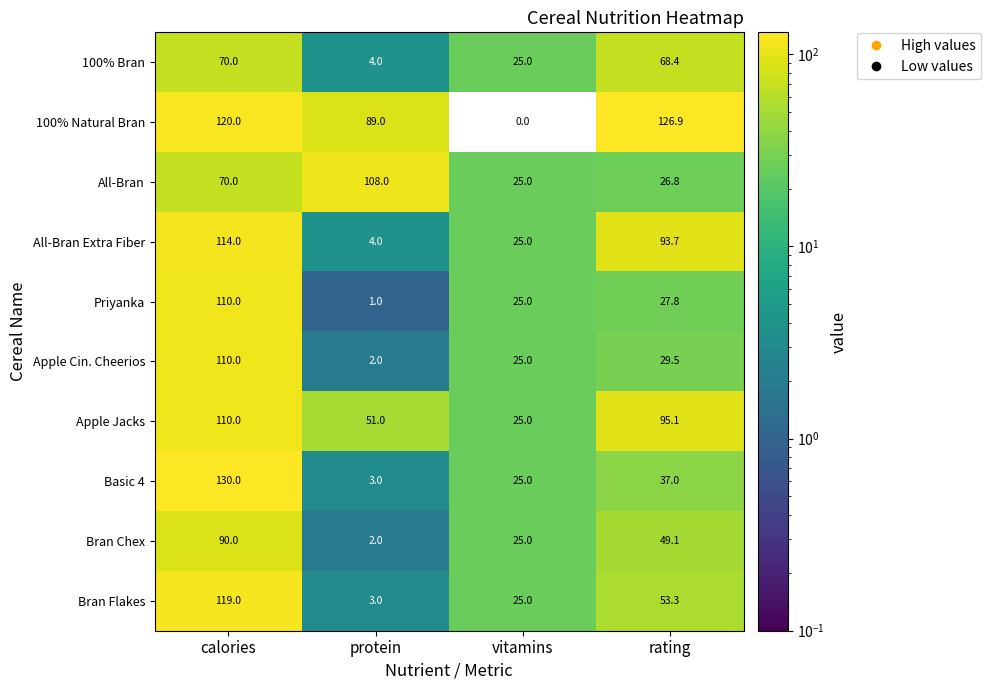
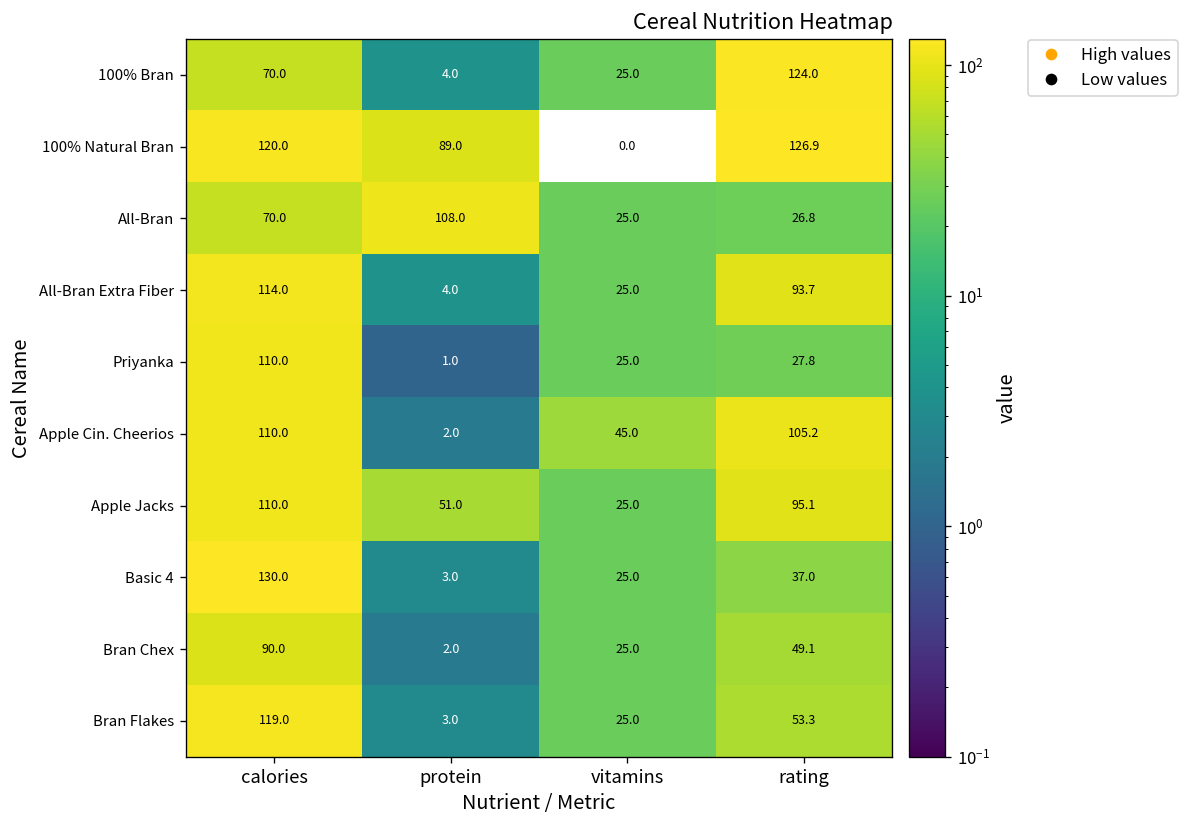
100% Bran, rating: 68.4 -> 124.0
Apple Cin. Cheerios, vitamins: 25.0 -> 45.0
Apple Cin. Cheerios, rating: 29.5 -> 105.2
